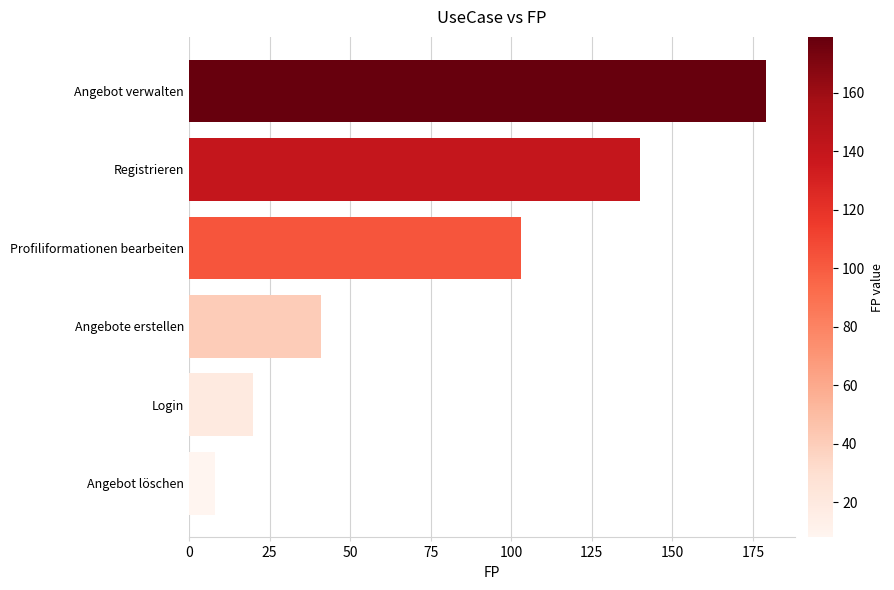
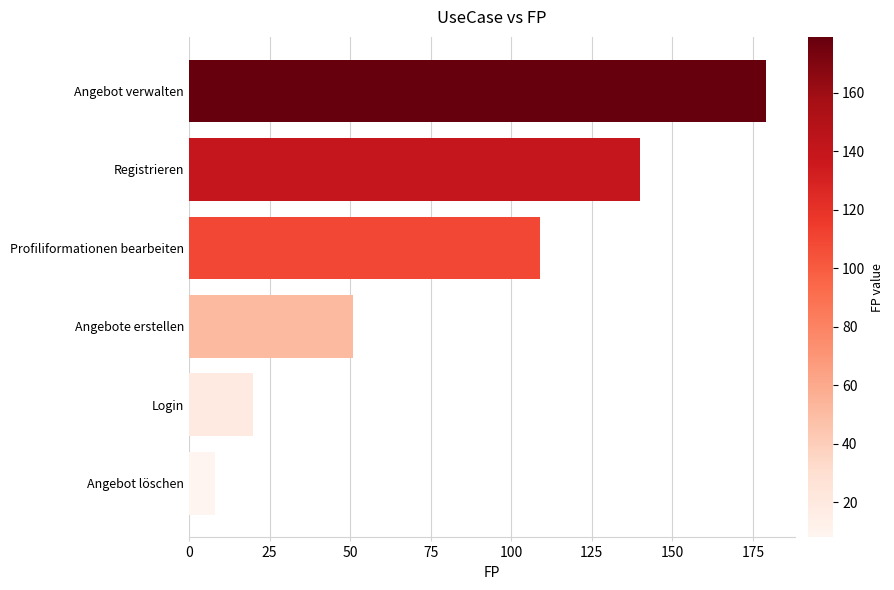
Profiliformationen bearbeiten: 103 -> 109
Angebote erstellen: 41 -> 51
